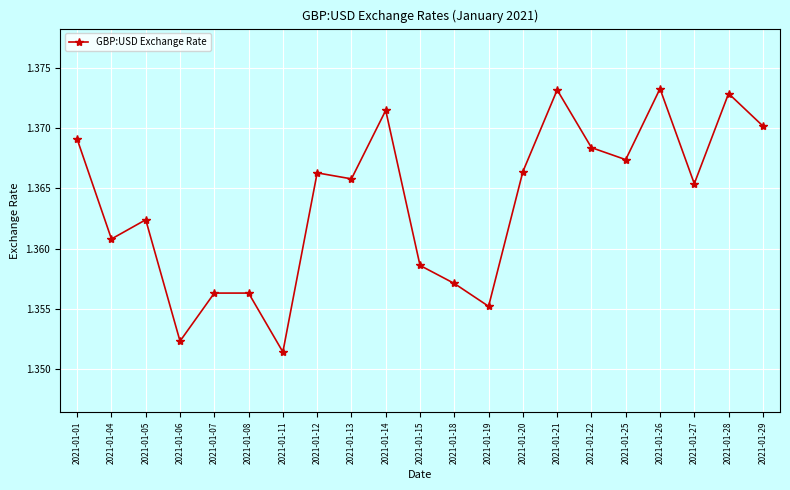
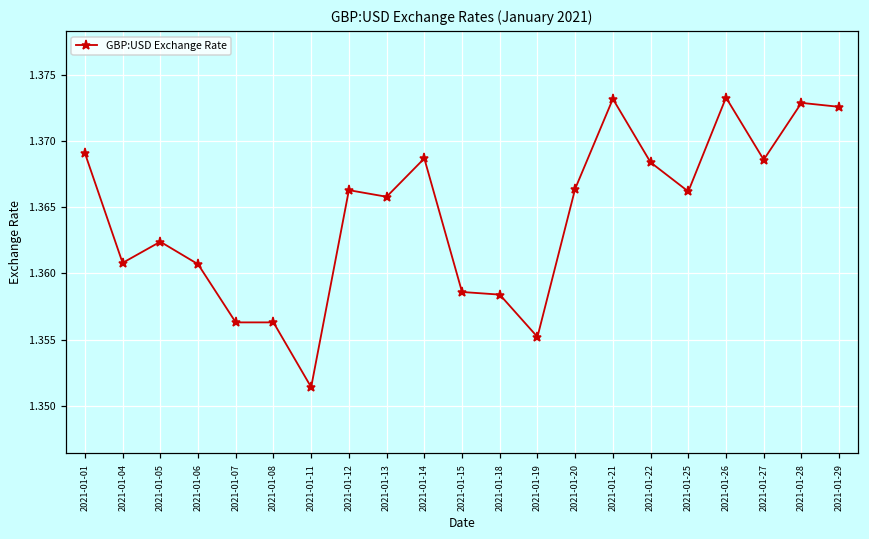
2021-01-06: 1.3523 -> 1.3607
2021-01-14: 1.3715 -> 1.3687
2021-01-18: 1.3571 -> 1.3584
2021-01-25: 1.3674 -> 1.3662
2021-01-27: 1.3654 -> 1.3686
2021-01-29: 1.3702 -> 1.3726
